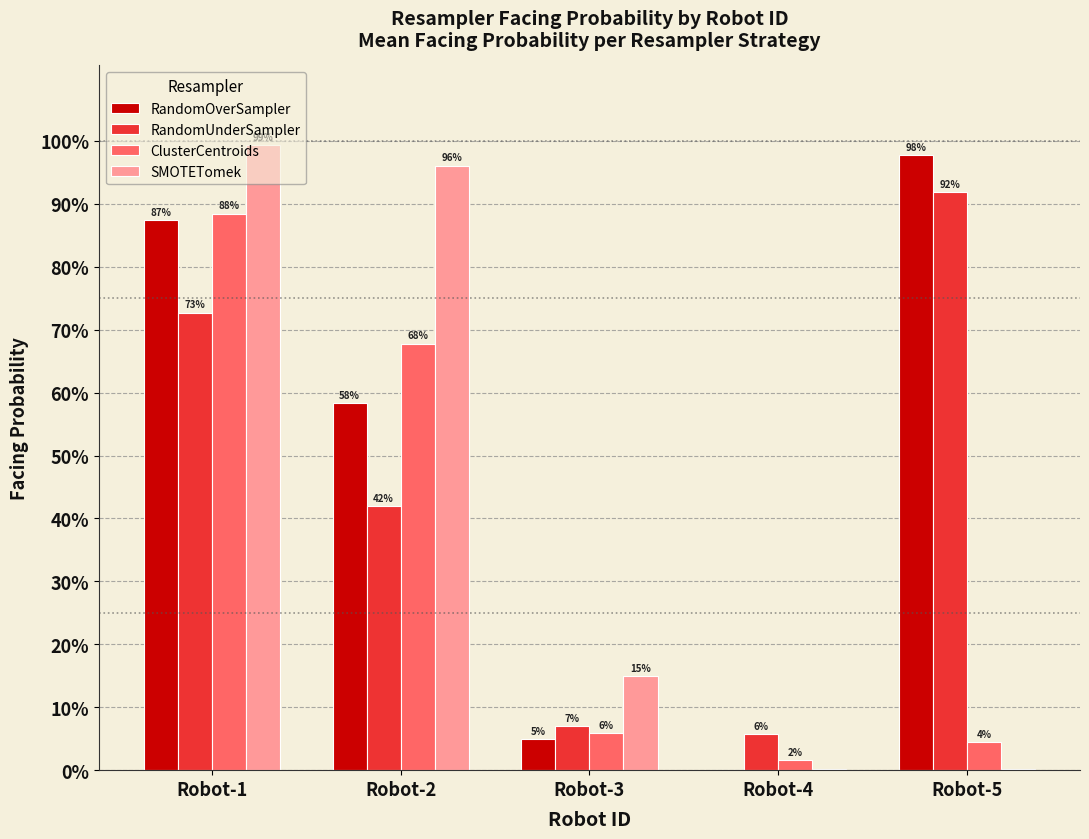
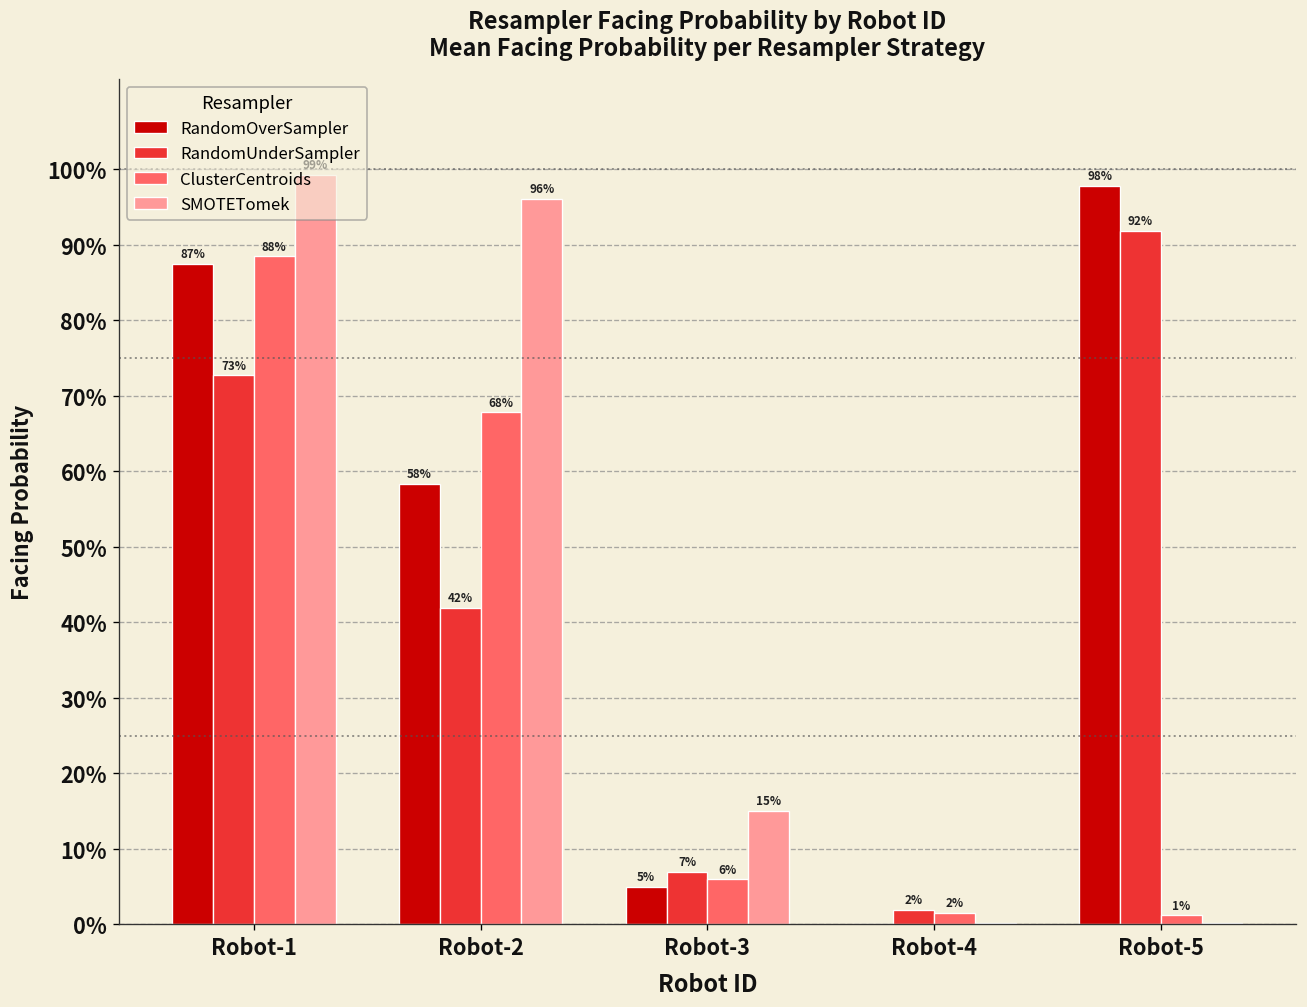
RandomUnderSampler, Robot-4: 6% -> 2%
ClusterCentroids, Robot-5: 4% -> 1%
